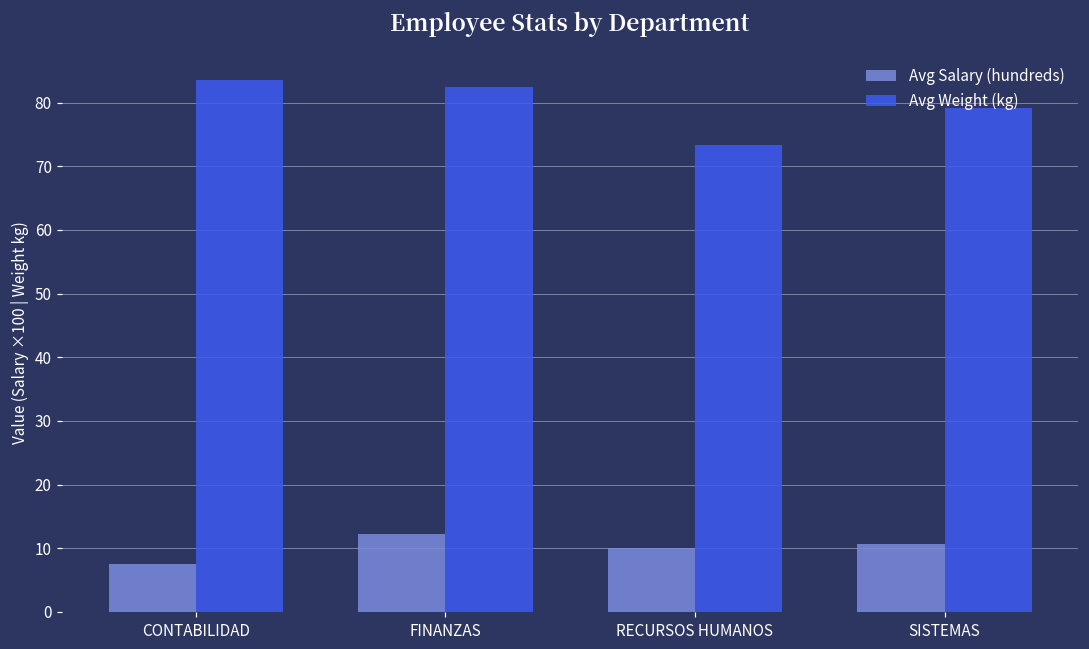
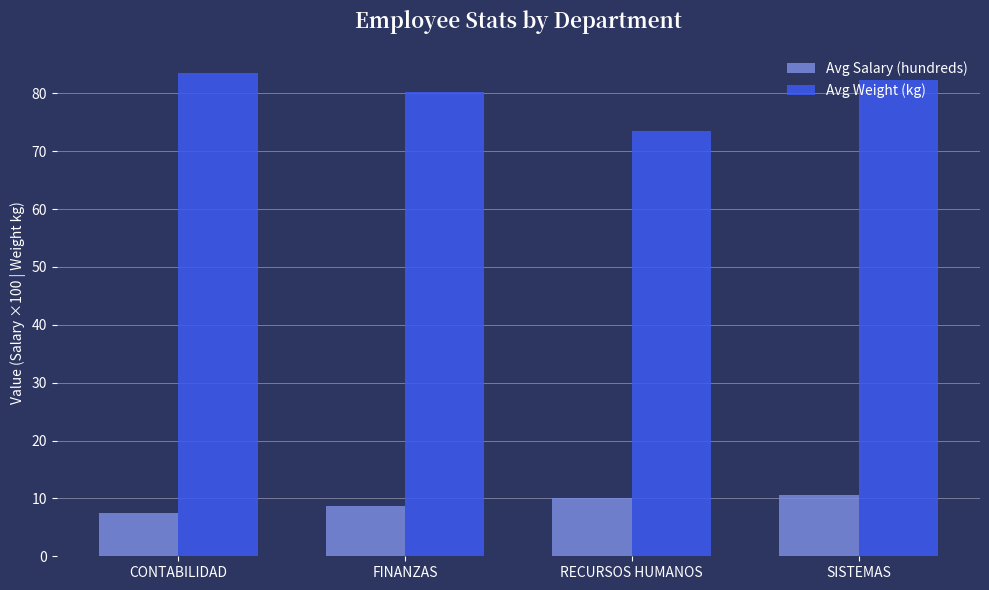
Avg Salary (hundreds), FINANZAS: 12 -> 9
Avg Weight (kg), FINANZAS: 82 -> 80
Avg Weight (kg), SISTEMAS: 79 -> 82
